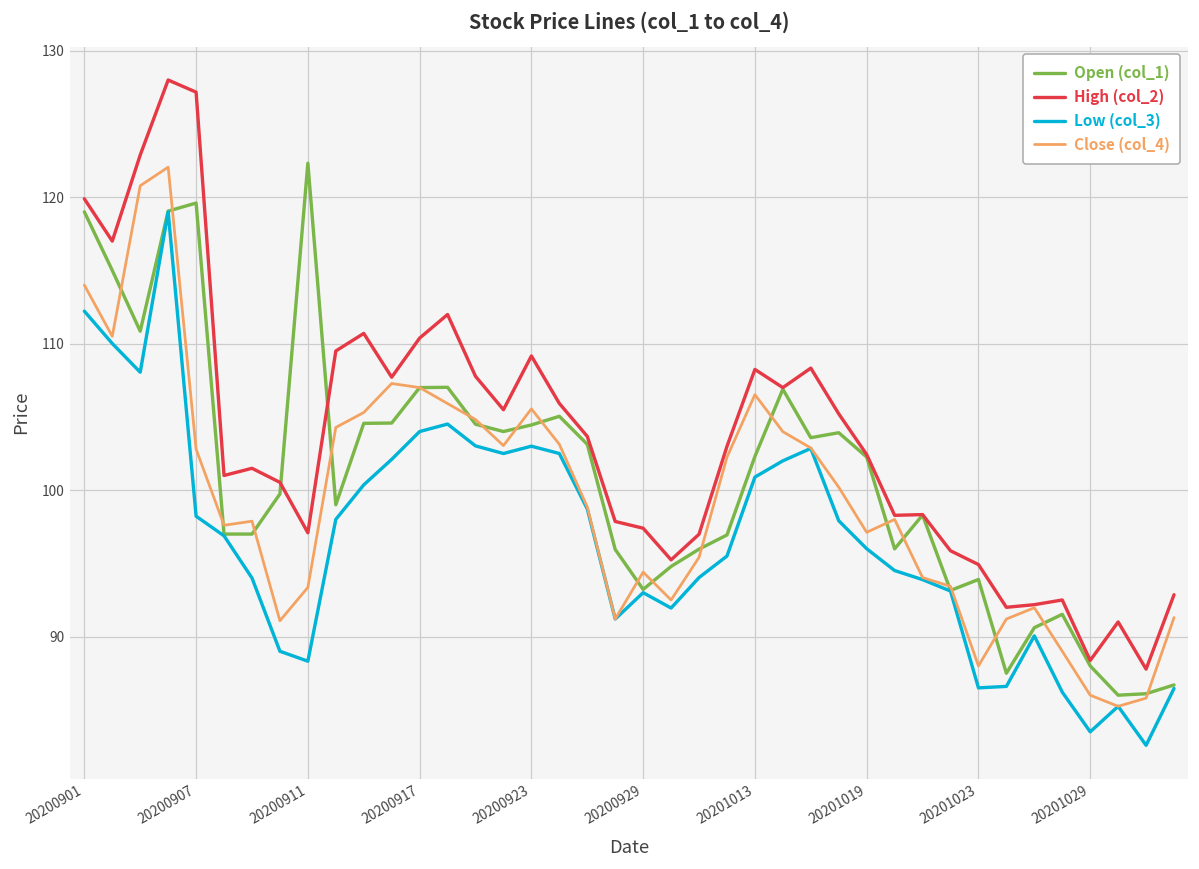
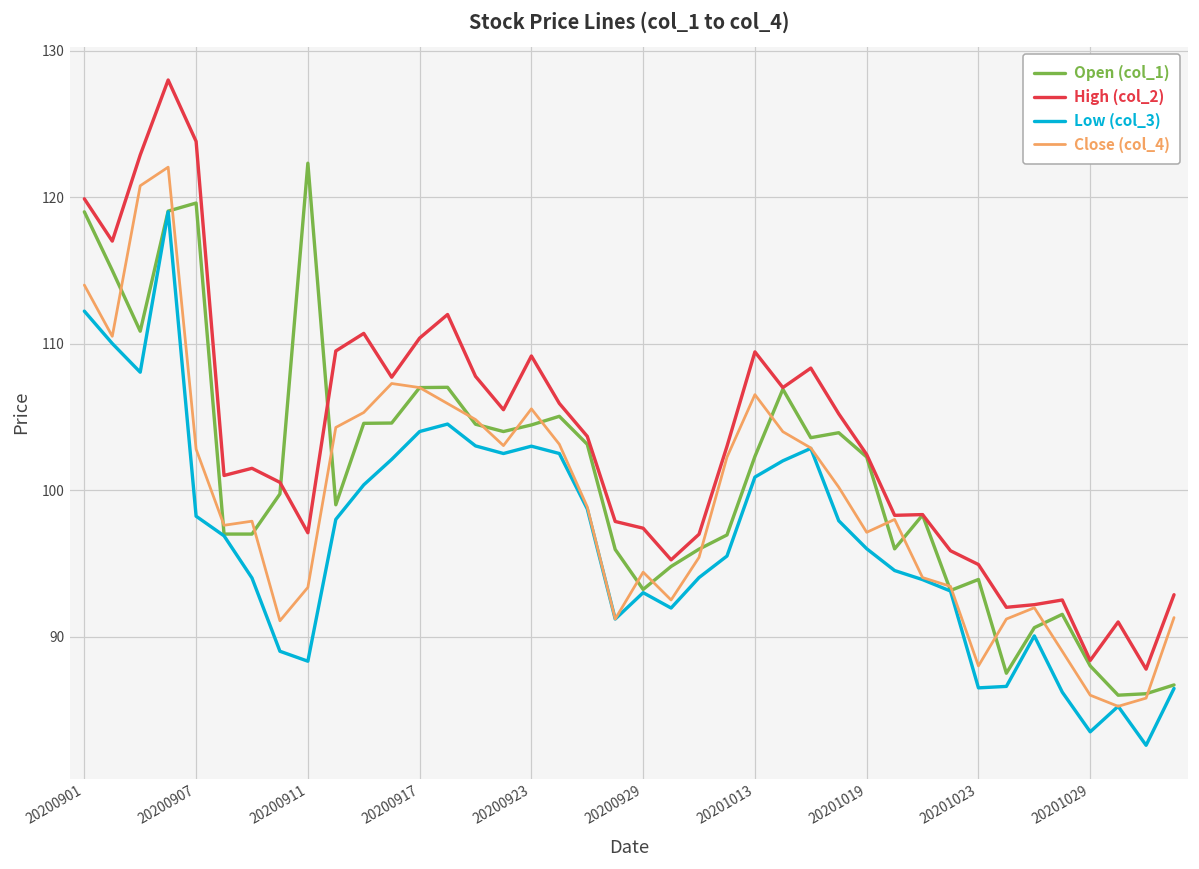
High (col_2), 20200907: 127.2 -> 123.8
High (col_2), 20201013: 108.2 -> 109.4
